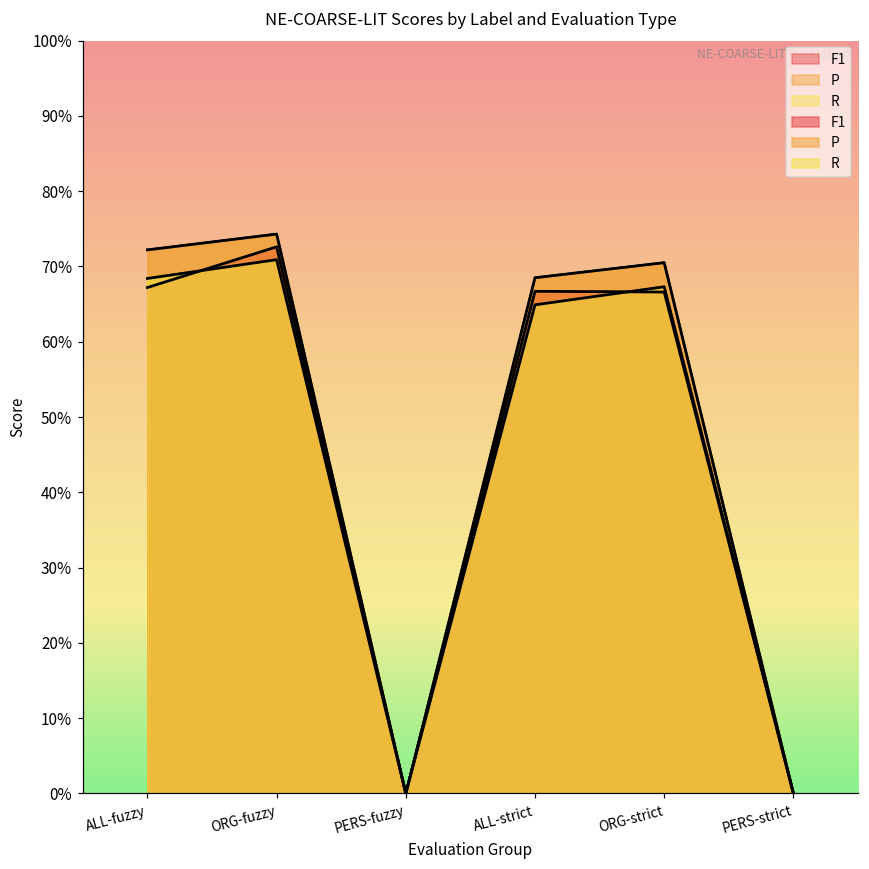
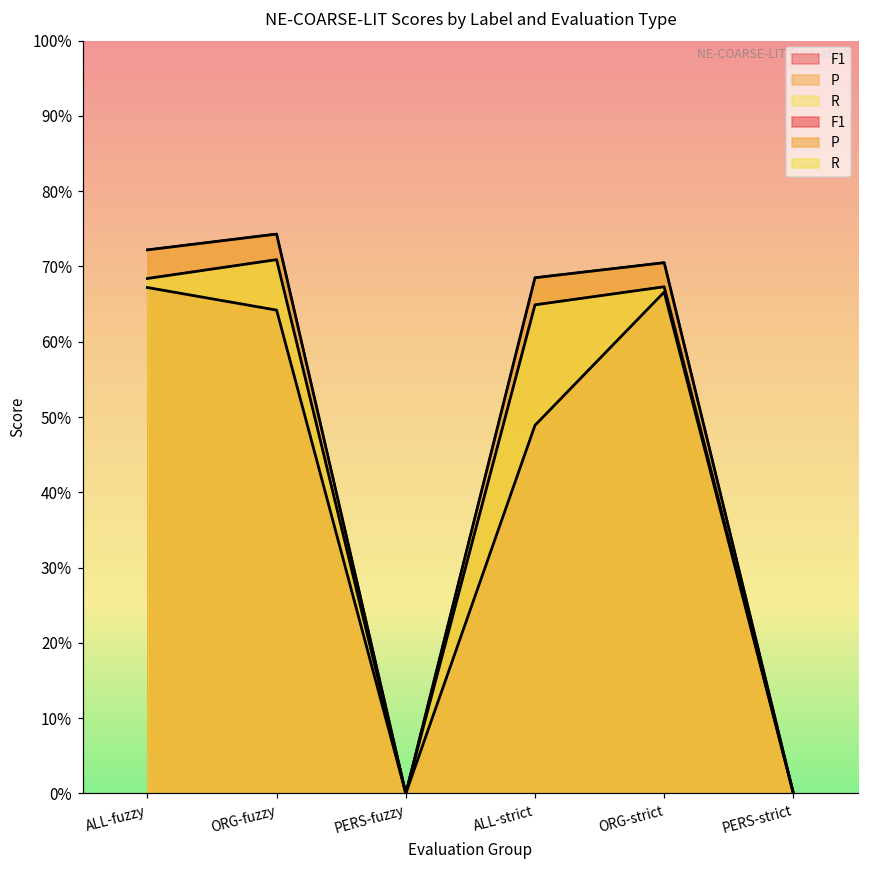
F1, ORG-fuzzy: 73% -> 64%
F1, ALL-strict: 67% -> 49%
